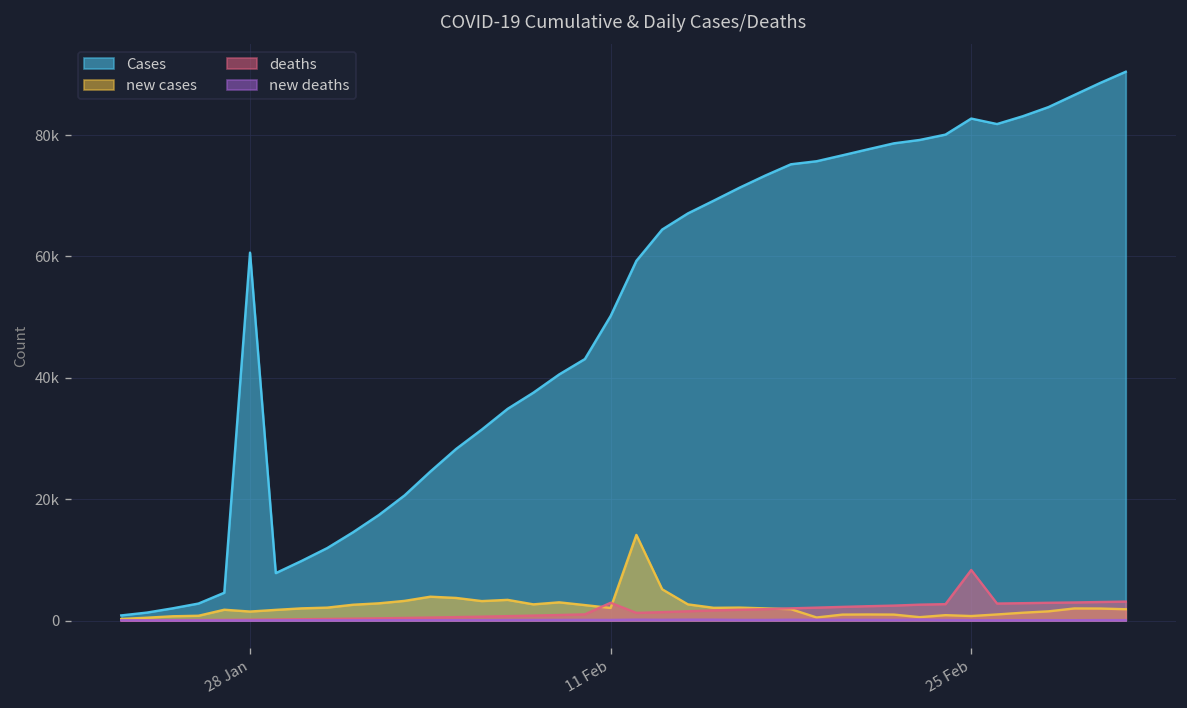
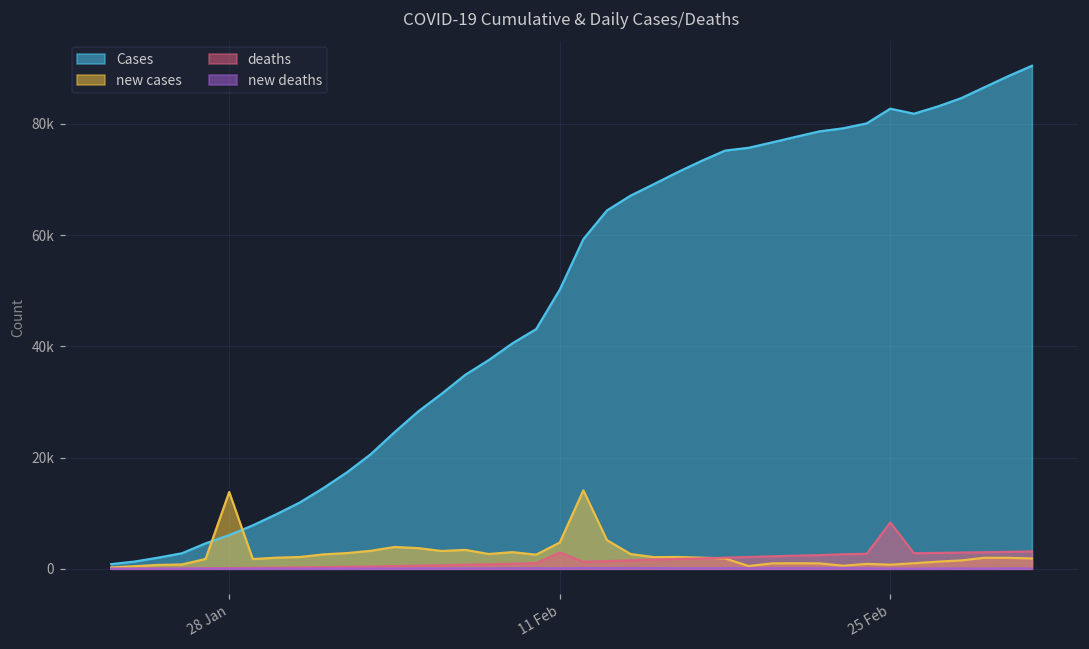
Cases, 28 Jan: 61000 -> 6000
new cases, 28 Jan: 1000 -> 14000
new cases, 11 Feb: 2000 -> 5000
